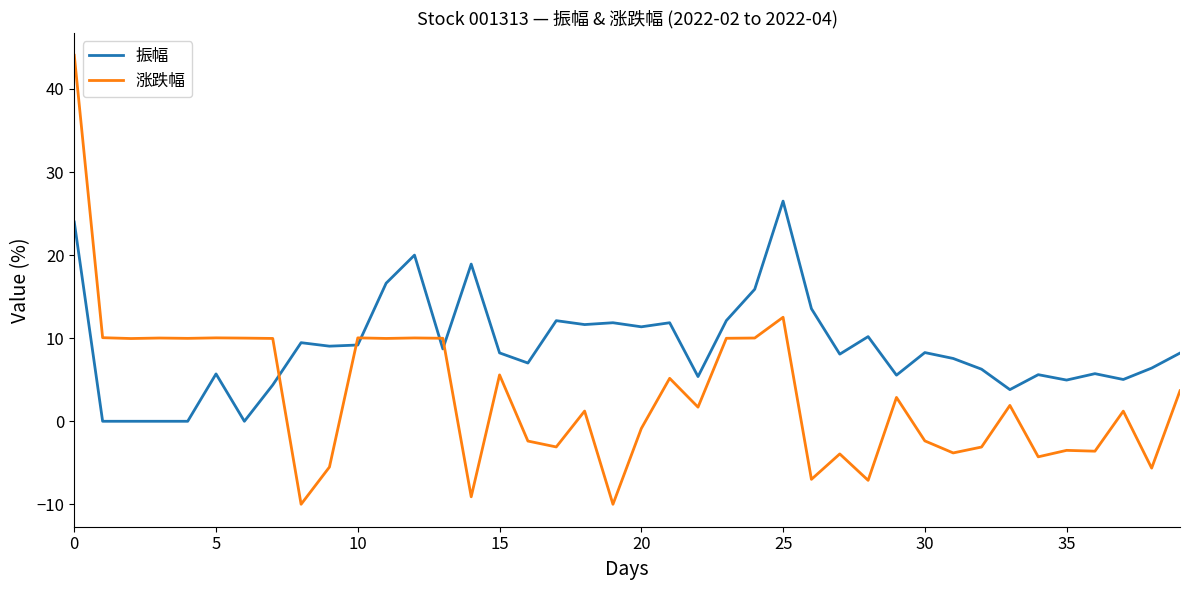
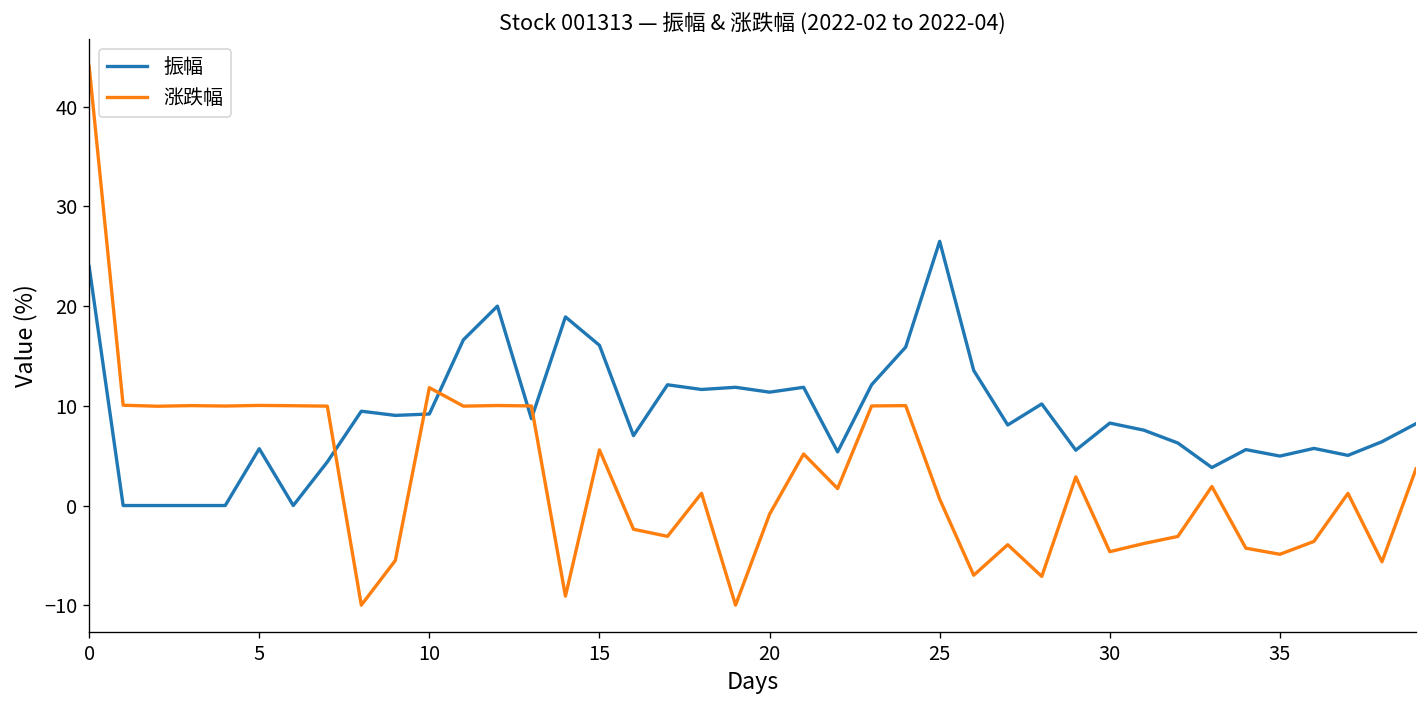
涨跌幅, 10: 10 -> 12
振幅, 15: 8 -> 16
涨跌幅, 25: 13 -> 1
涨跌幅, 30: -2 -> -5
涨跌幅, 35: -4 -> -5
